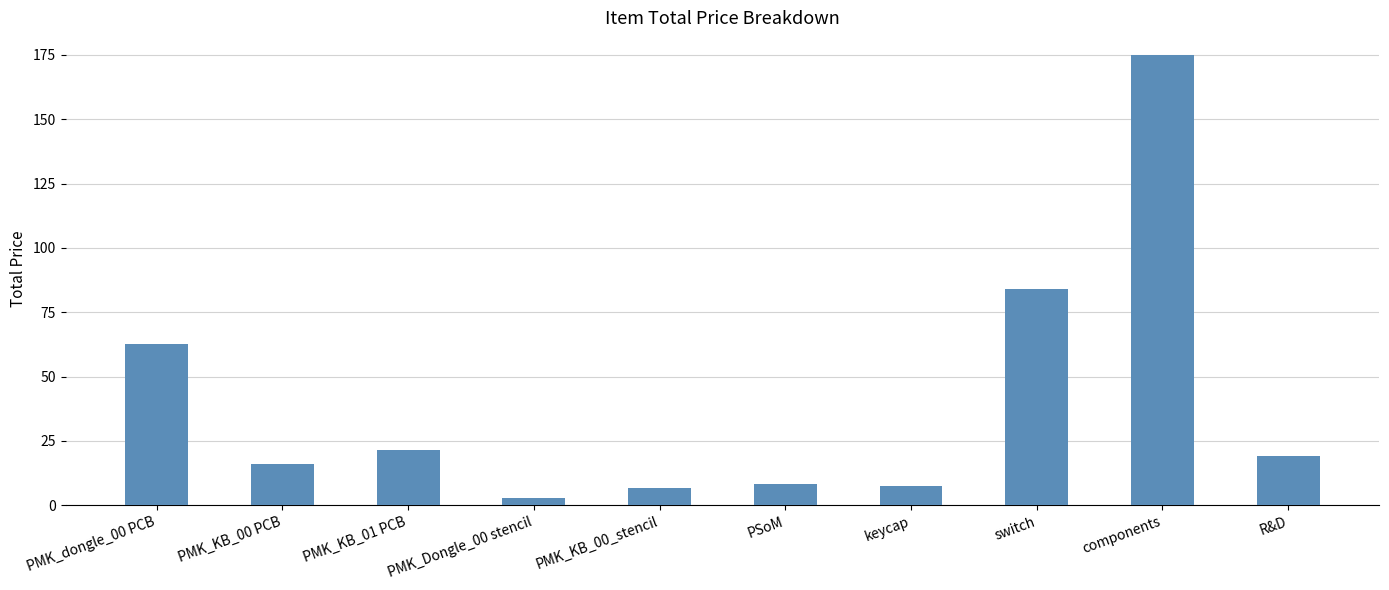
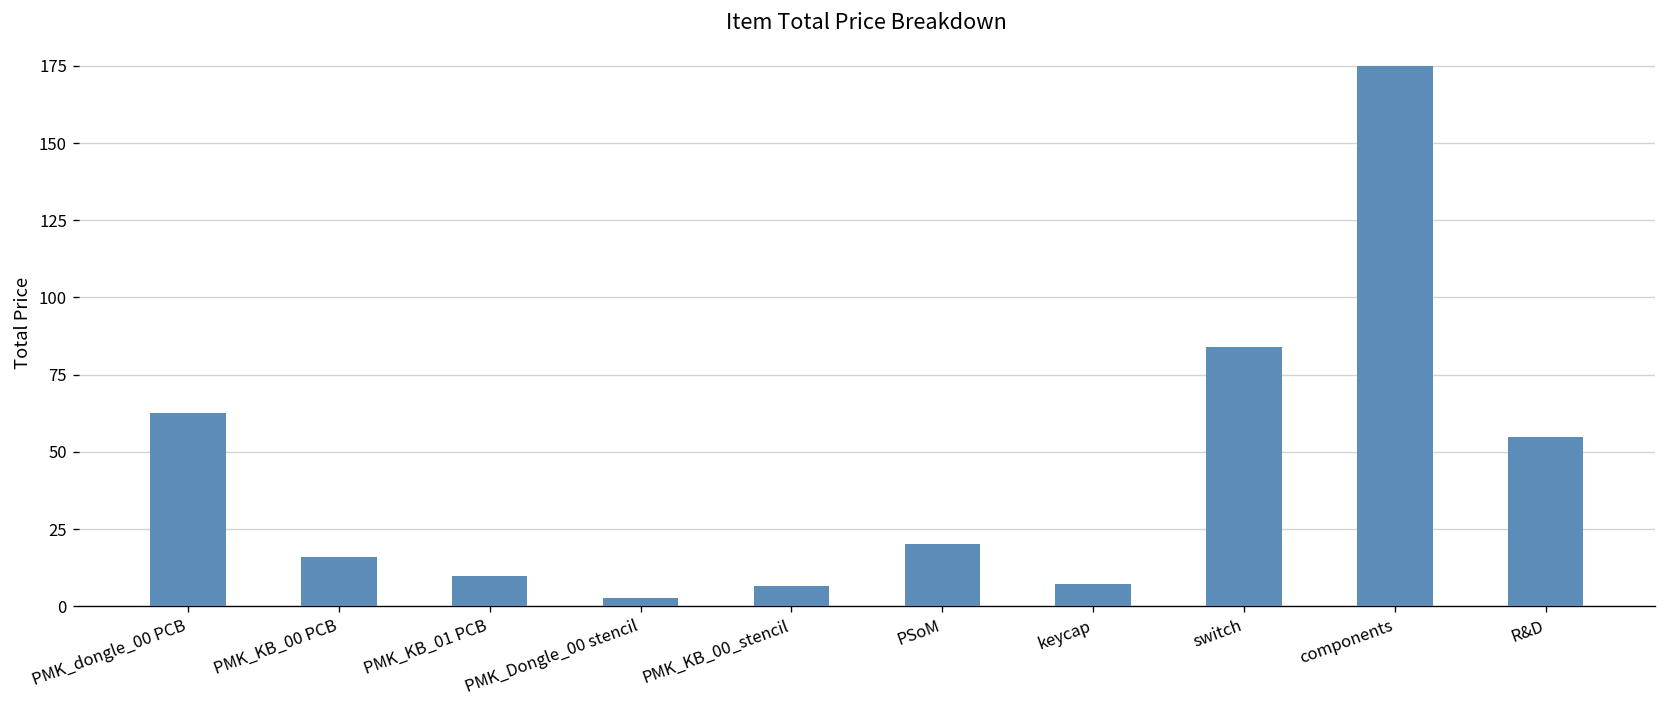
PMK_KB_01 PCB: 21 -> 10
PSoM: 8 -> 20
R&D: 19 -> 55
